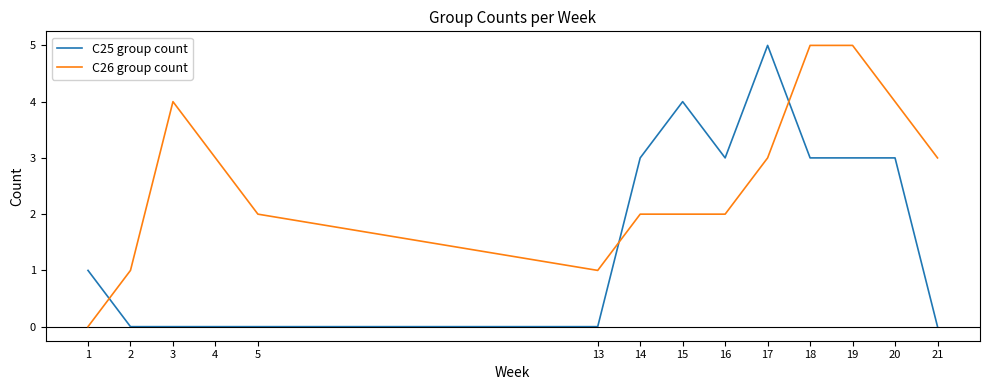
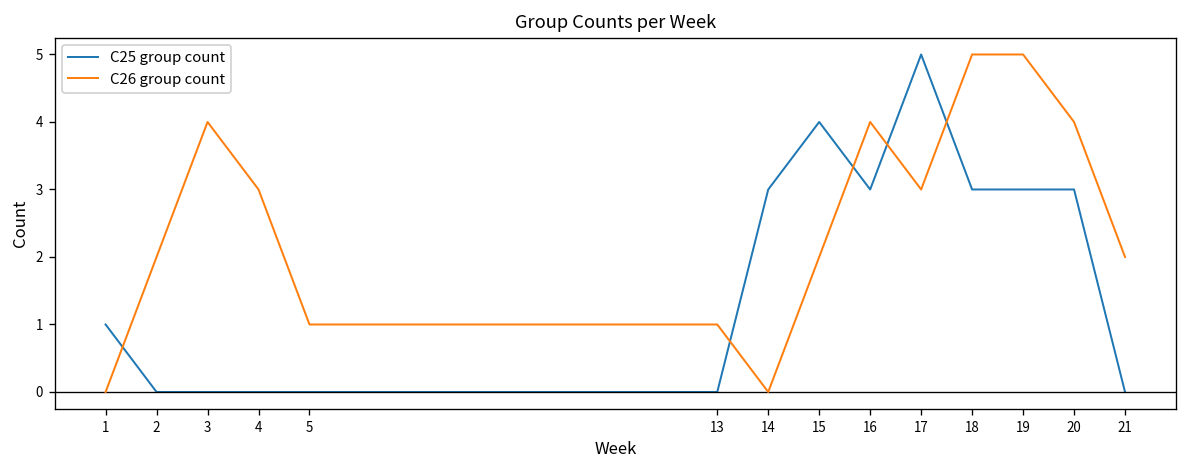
C26 group count, 2: 1 -> 2
C26 group count, 5: 2 -> 1
C26 group count, 14: 2 -> 0
C26 group count, 16: 2 -> 4
C26 group count, 21: 3 -> 2
